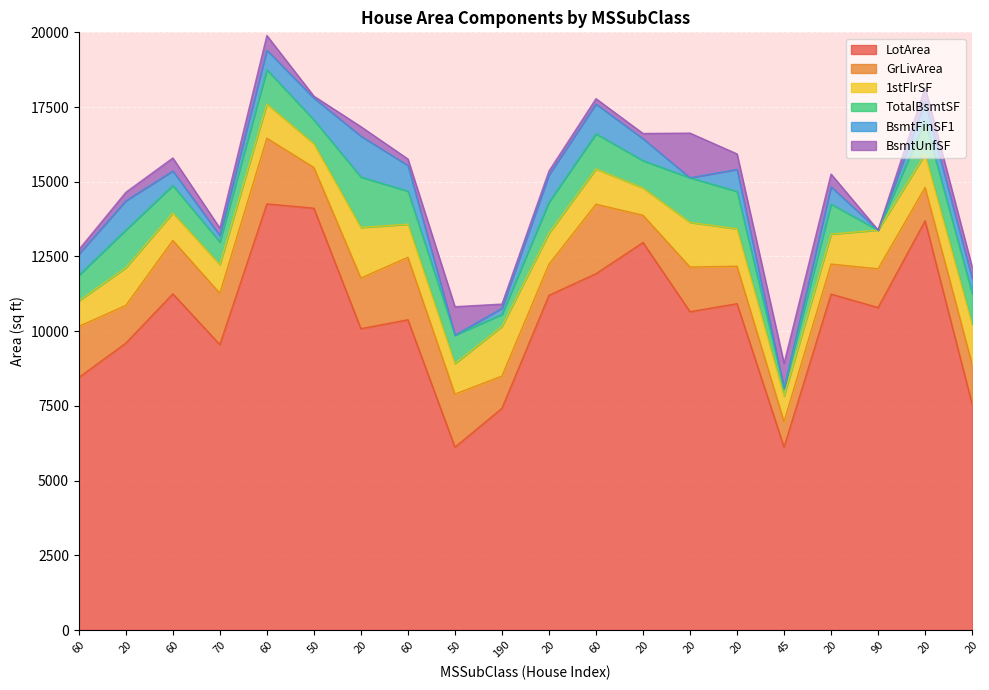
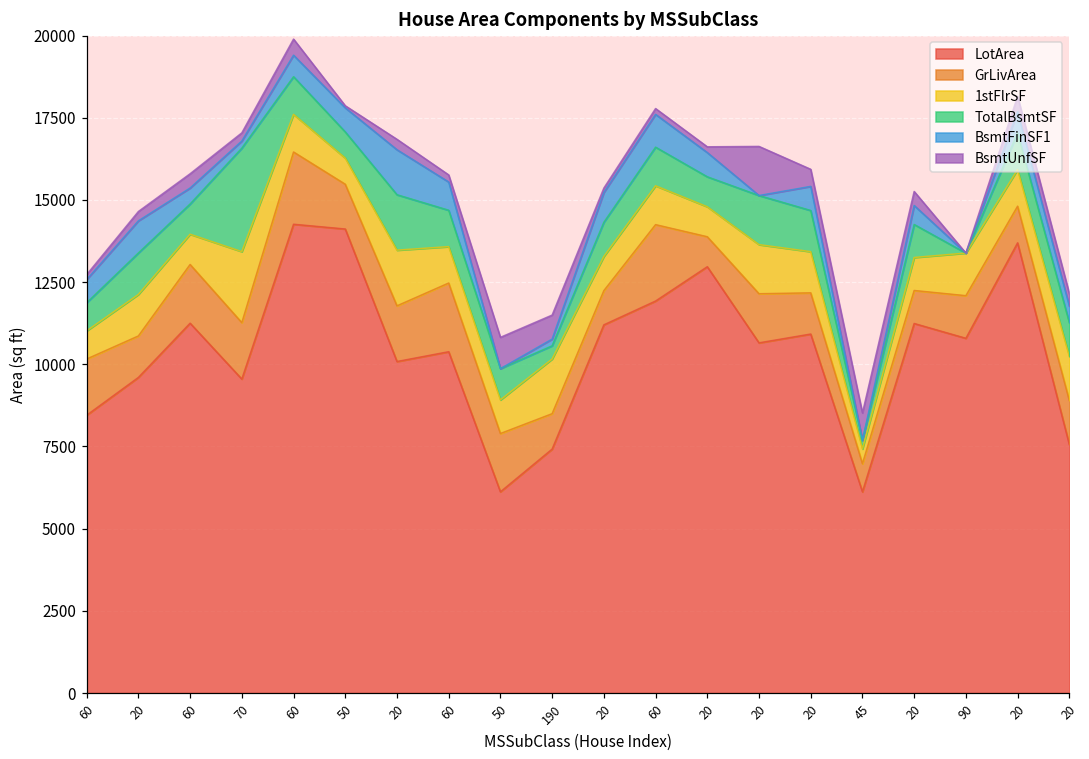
1stFlrSF, 70: 1000 -> 2200
TotalBsmtSF, 70: 800 -> 3100
BsmtUnfSF, 190: 100 -> 700
1stFlrSF, 45: 900 -> 500
